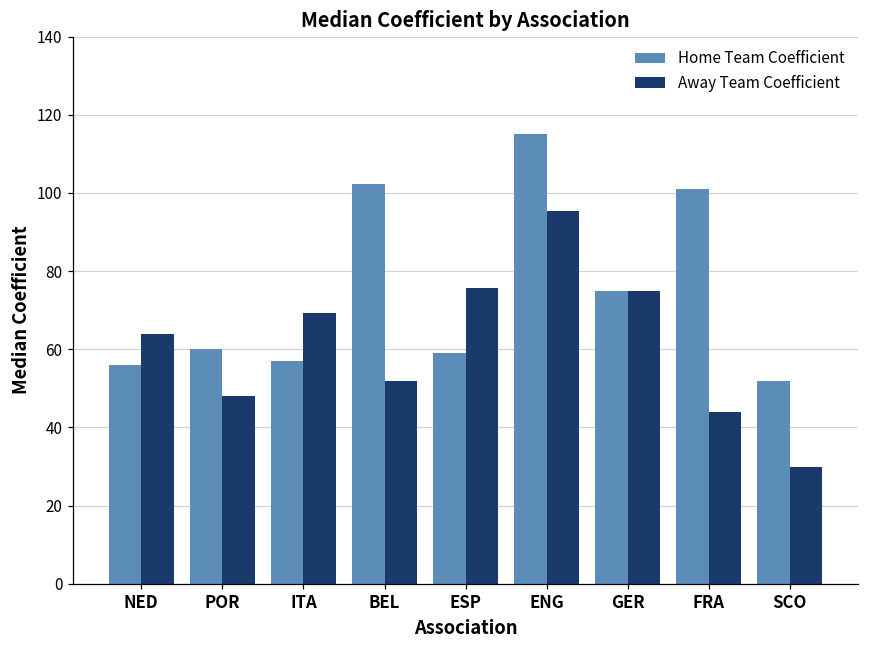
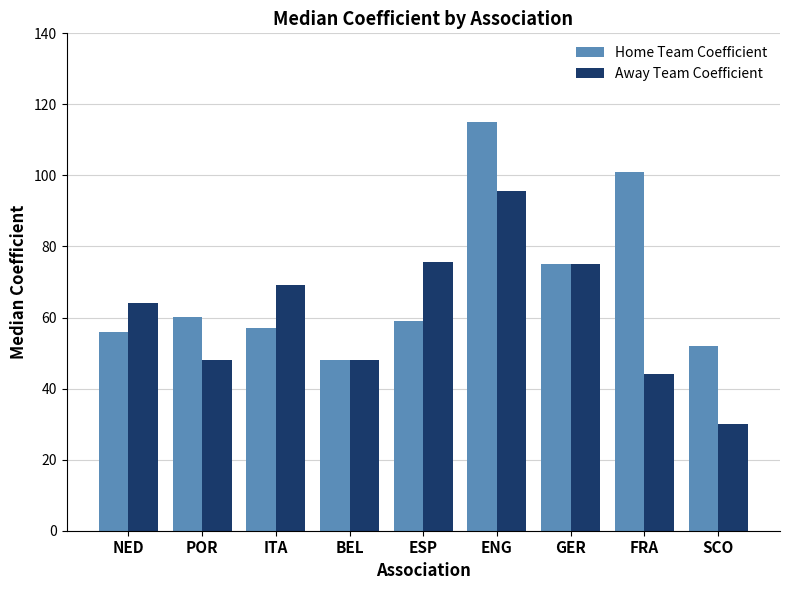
Home Team Coefficient, BEL: 102 -> 48
Away Team Coefficient, BEL: 52 -> 48
